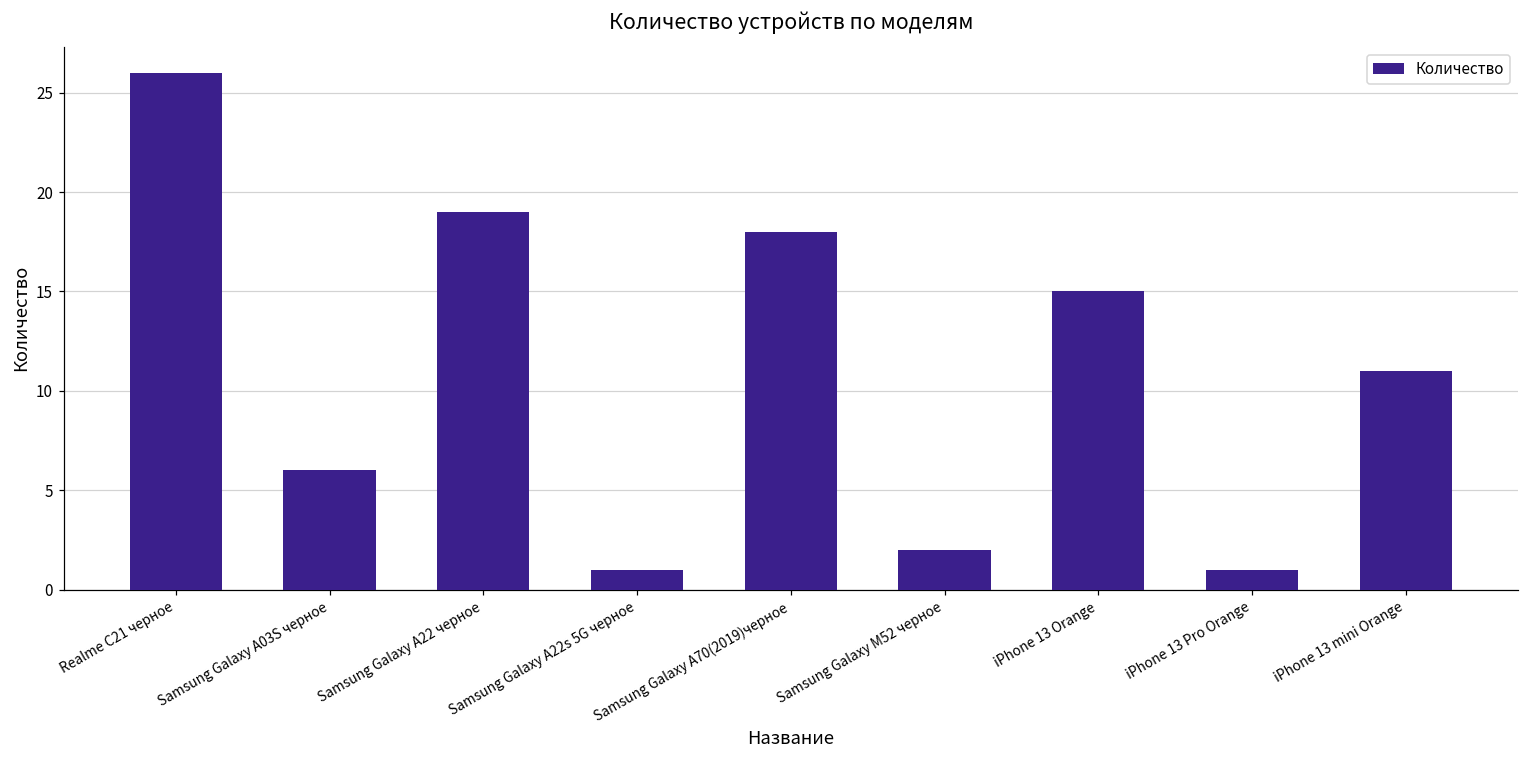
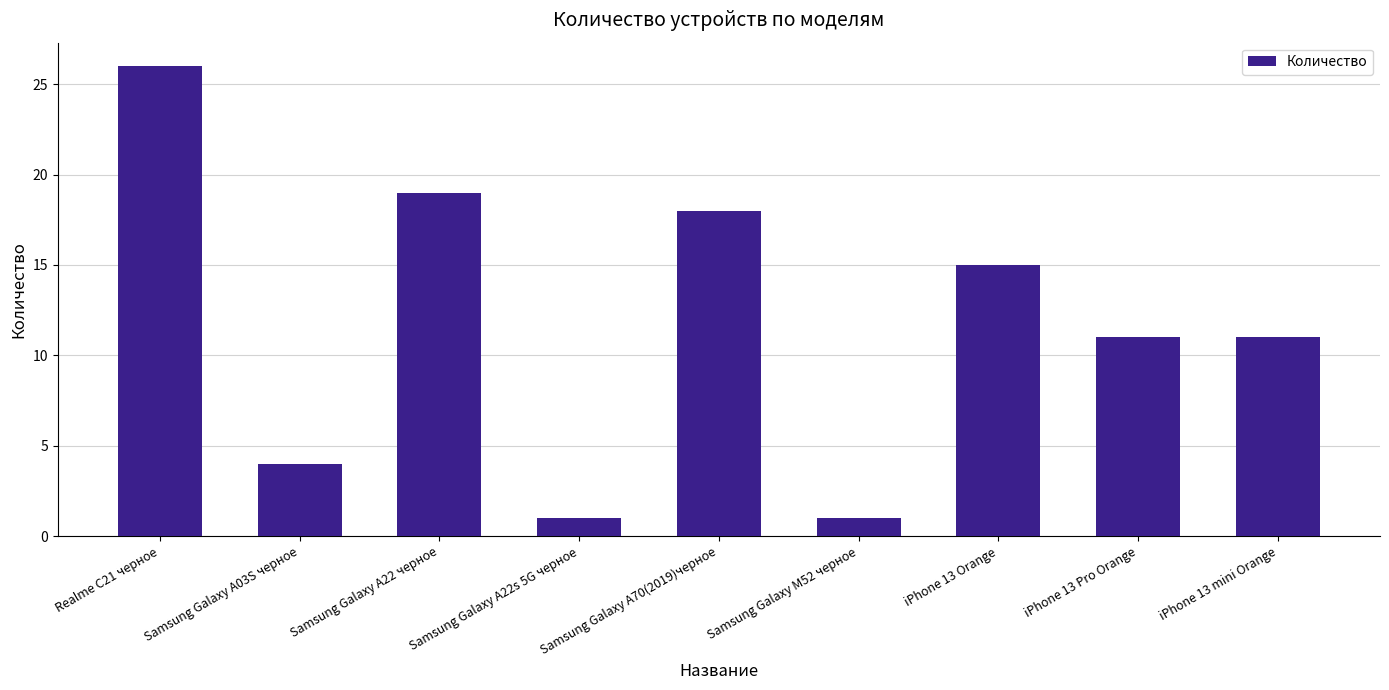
Samsung Galaxy A03S черное: 6 -> 4
Samsung Galaxy M52 черное: 2 -> 1
iPhone 13 Pro Orange: 1 -> 11
